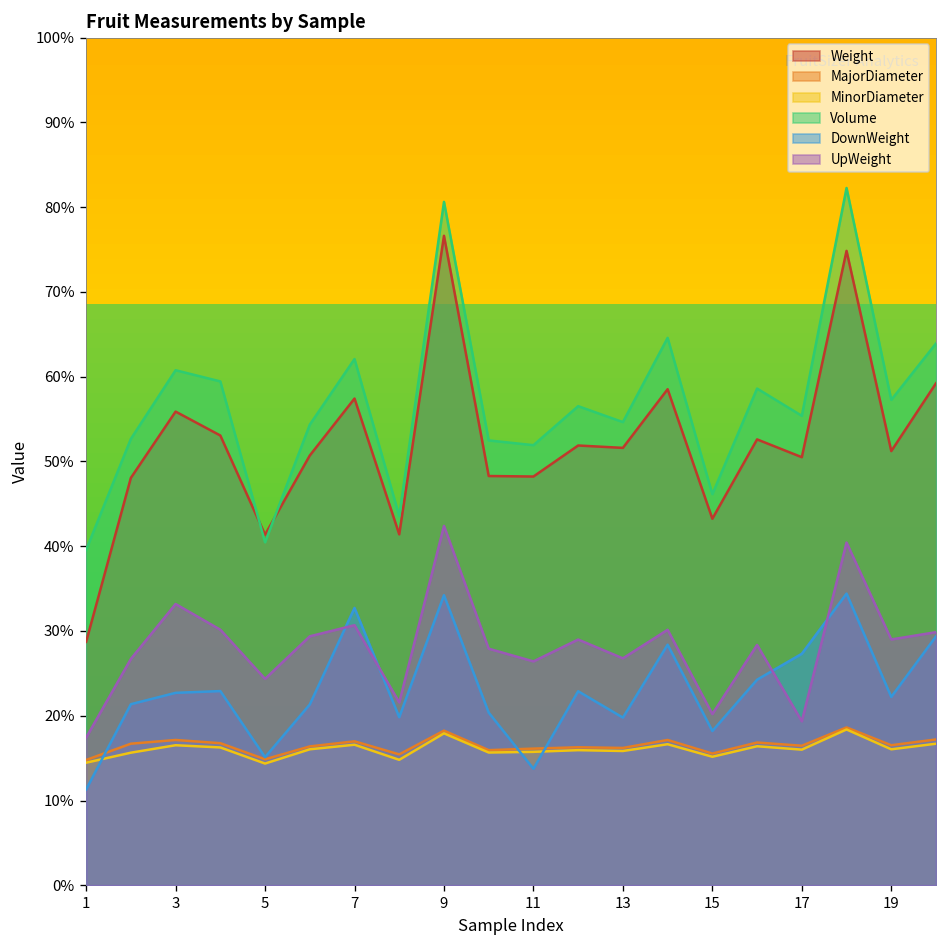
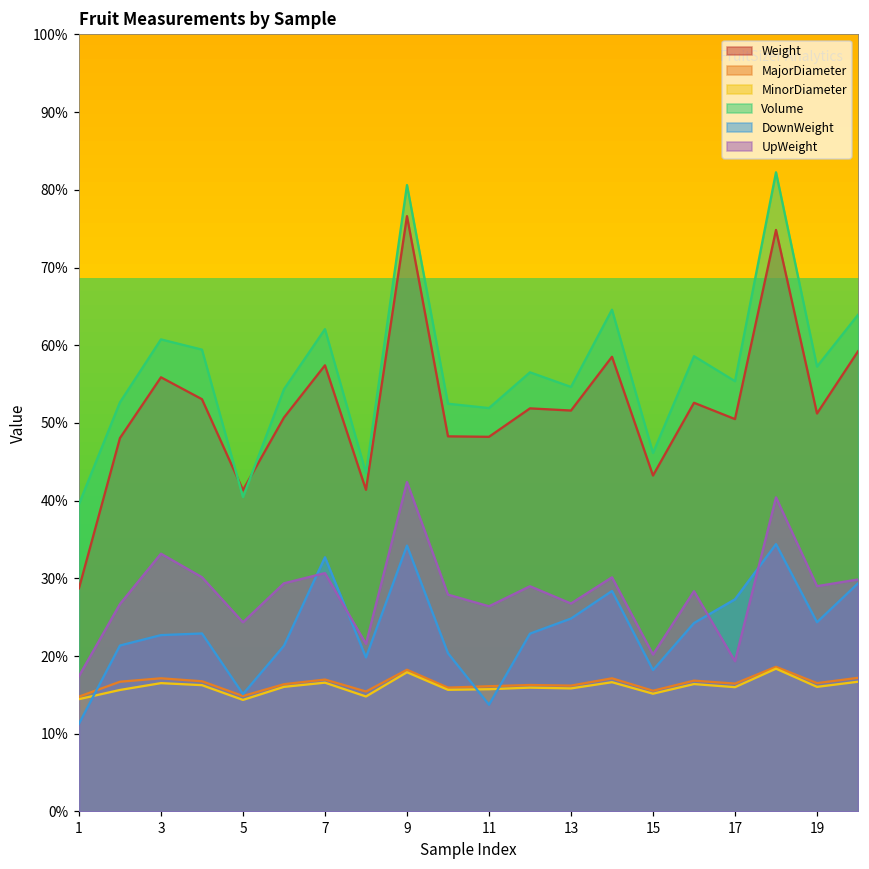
DownWeight, 13: 20% -> 25%
DownWeight, 19: 22% -> 24%
